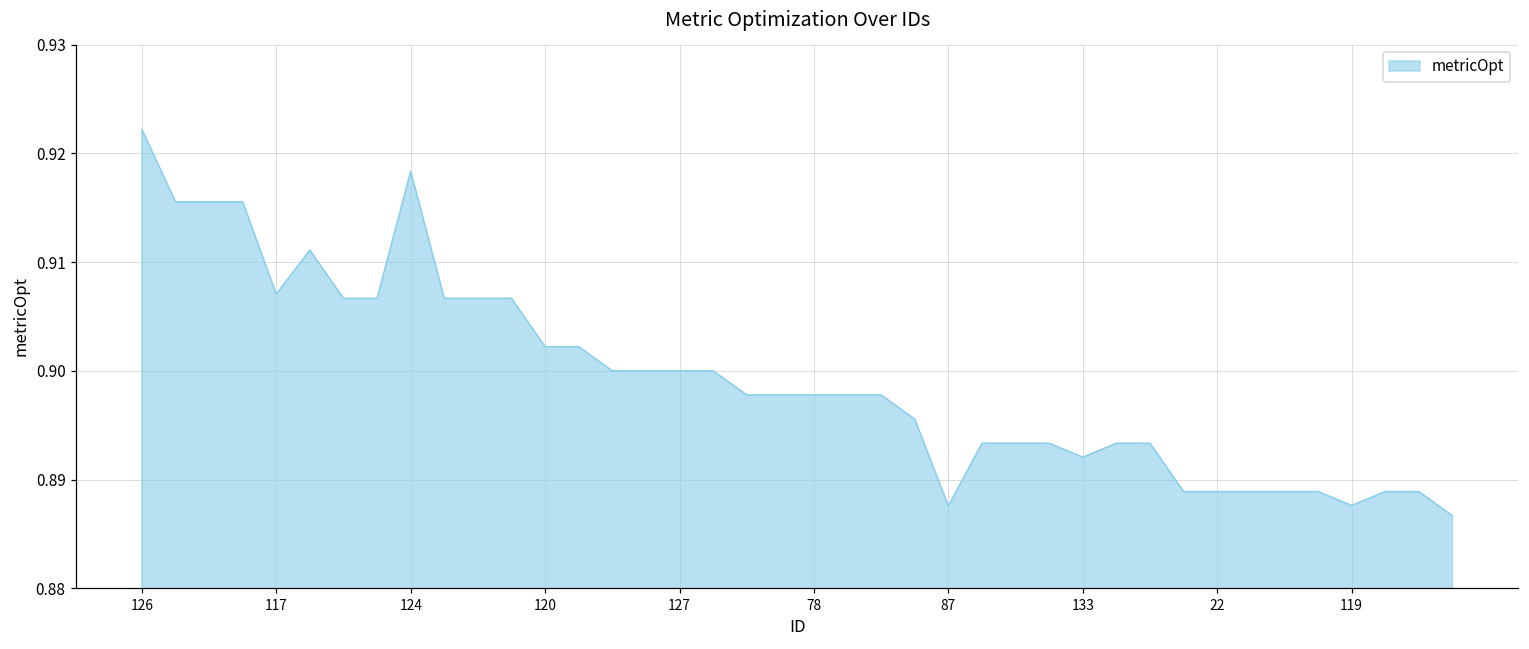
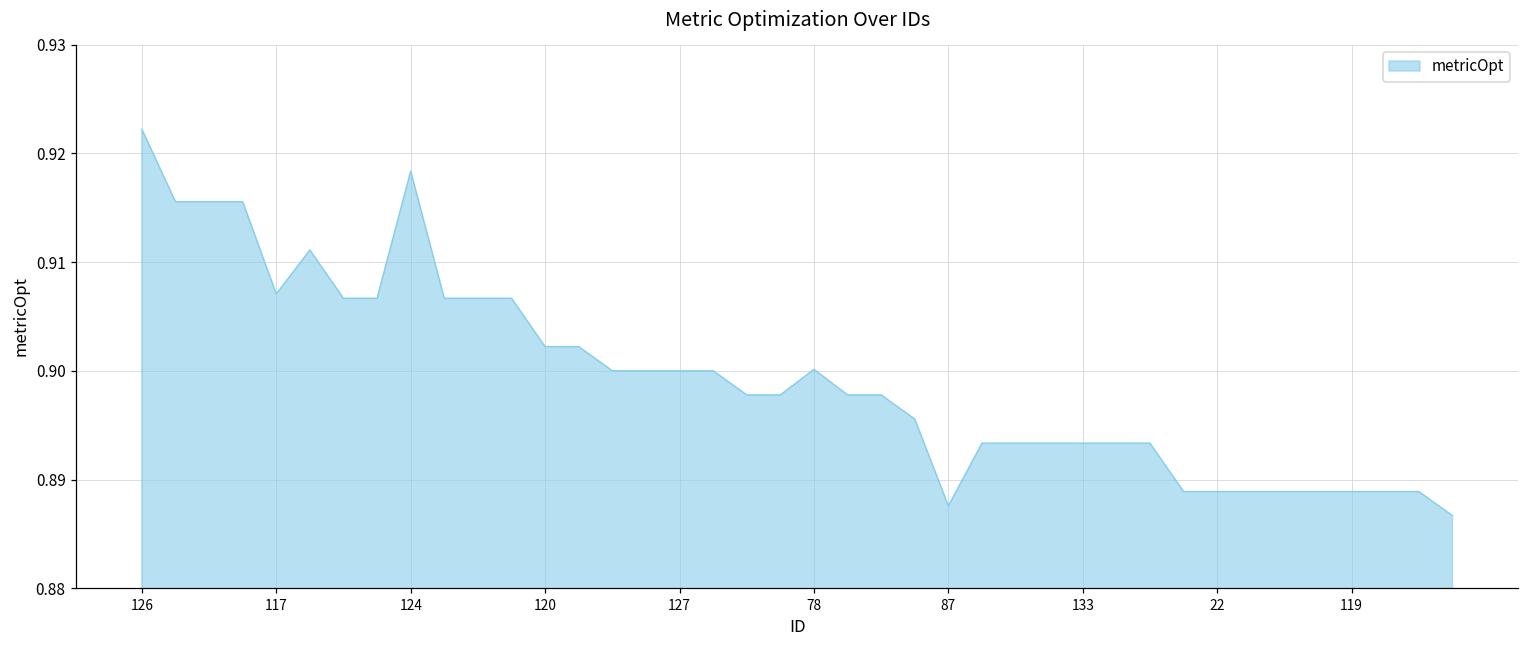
78: 0.898 -> 0.900
133: 0.892 -> 0.893
119: 0.888 -> 0.889
